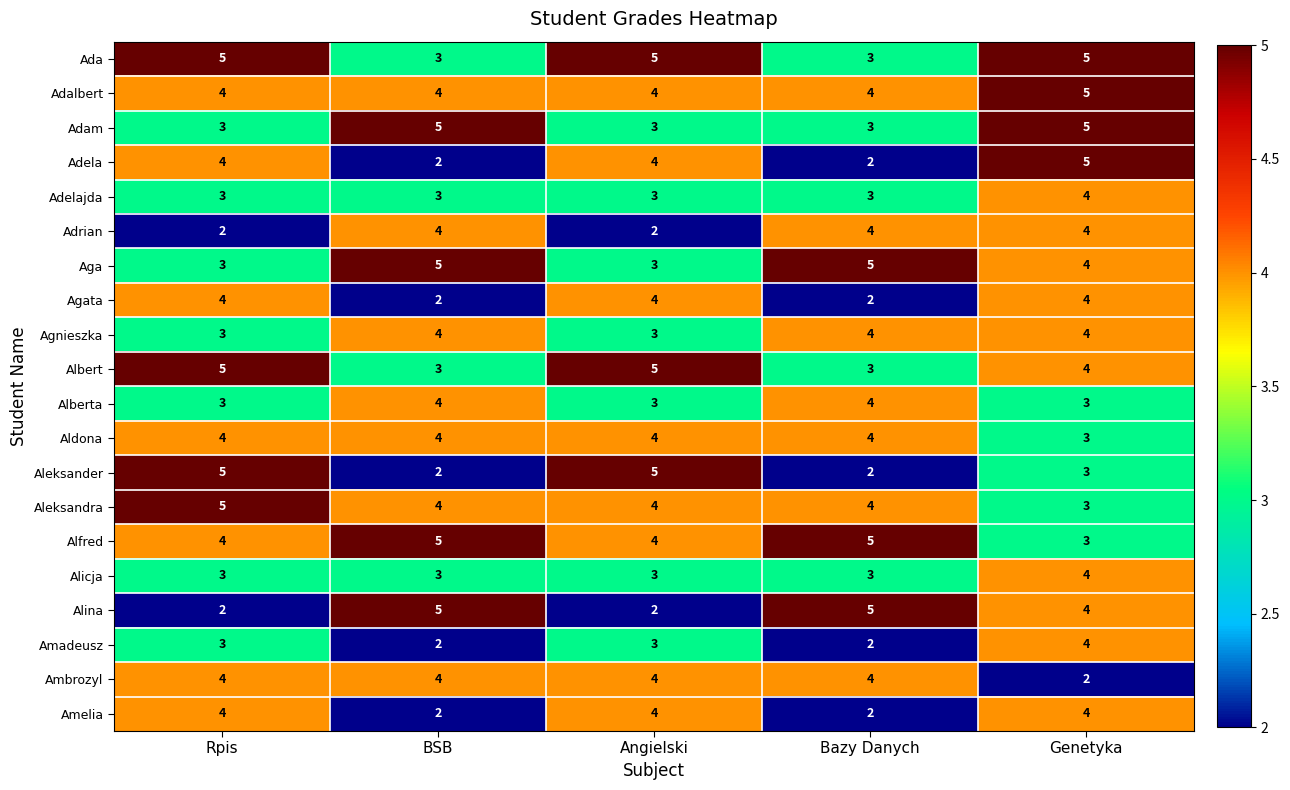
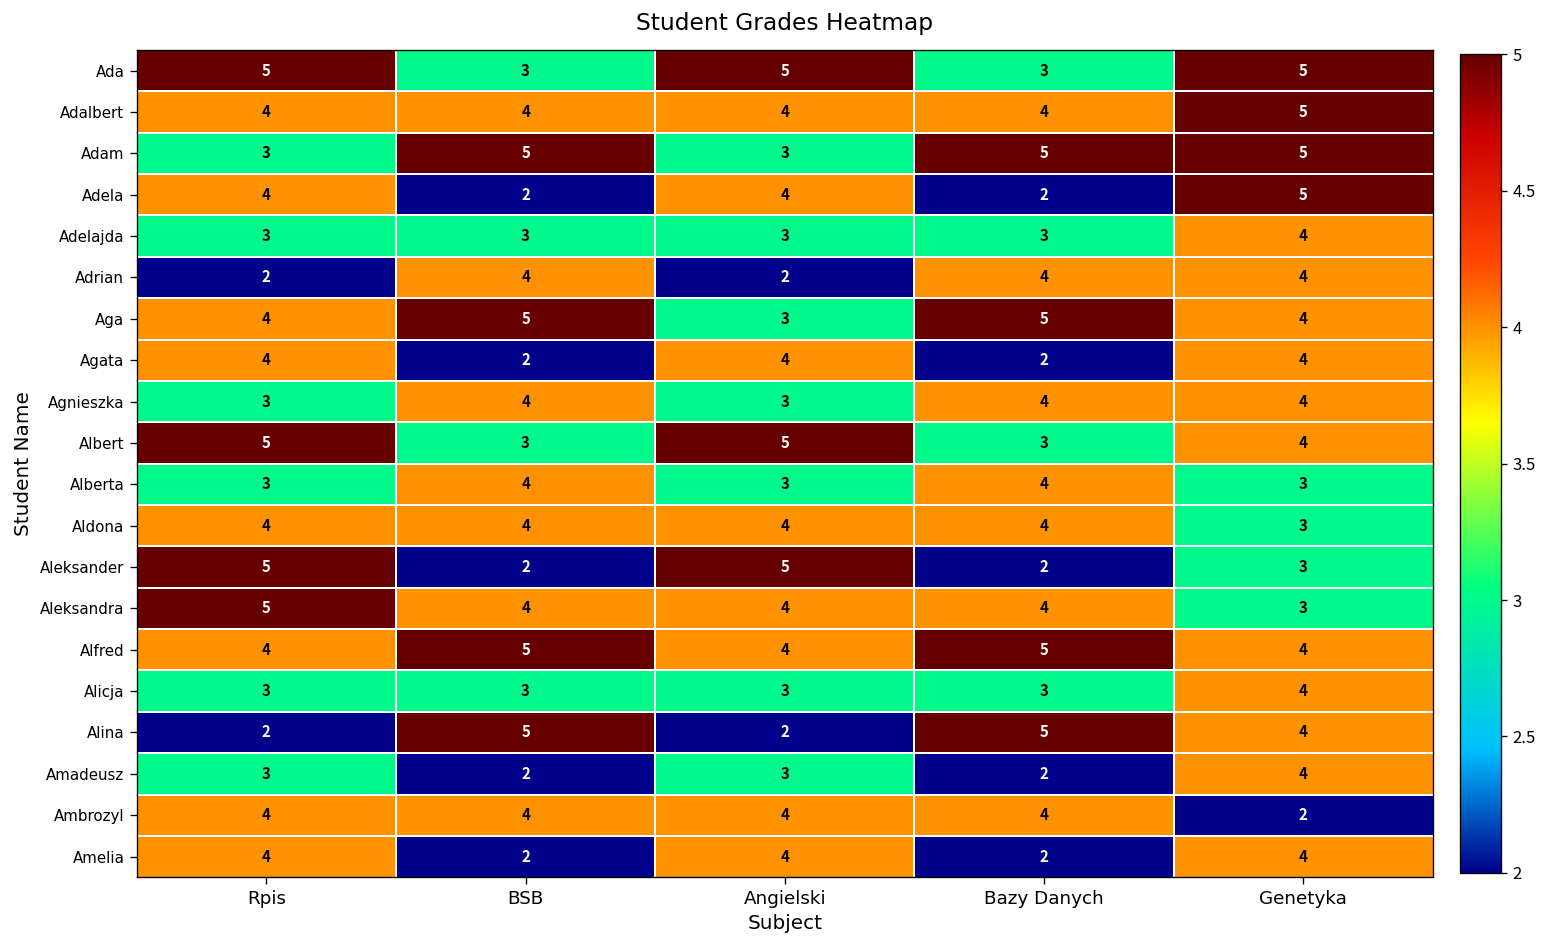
Adam, Bazy Danych: 3 -> 5
Aga, Rpis: 3 -> 4
Alfred, Genetyka: 3 -> 4
